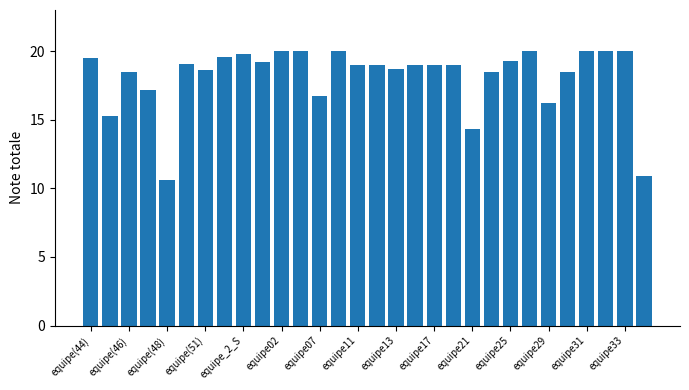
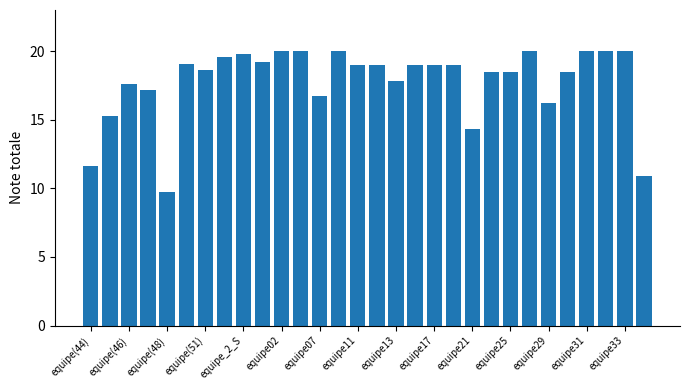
equipe(44): 19.5 -> 11.6
equipe(46): 18.5 -> 17.6
equipe(48): 10.6 -> 9.7
equipe13: 18.7 -> 17.8
equipe25: 19.3 -> 18.5
